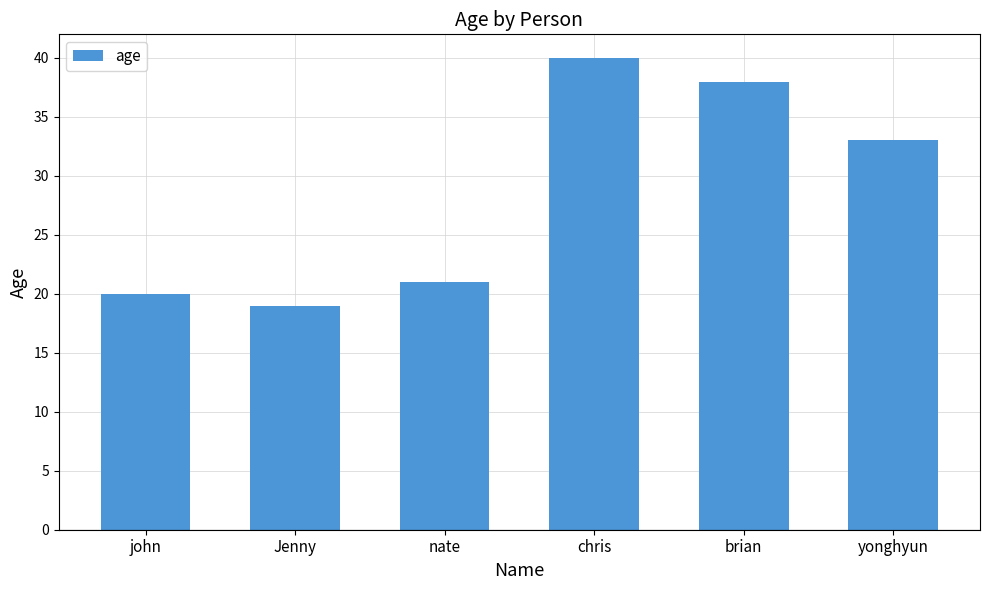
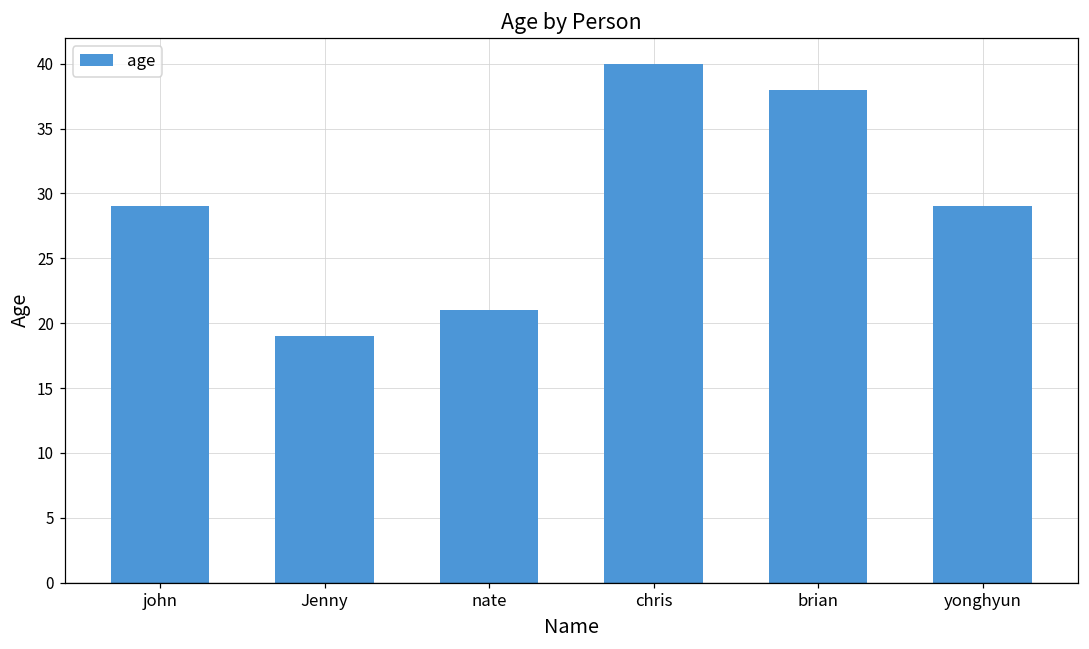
john: 20 -> 29
yonghyun: 33 -> 29
